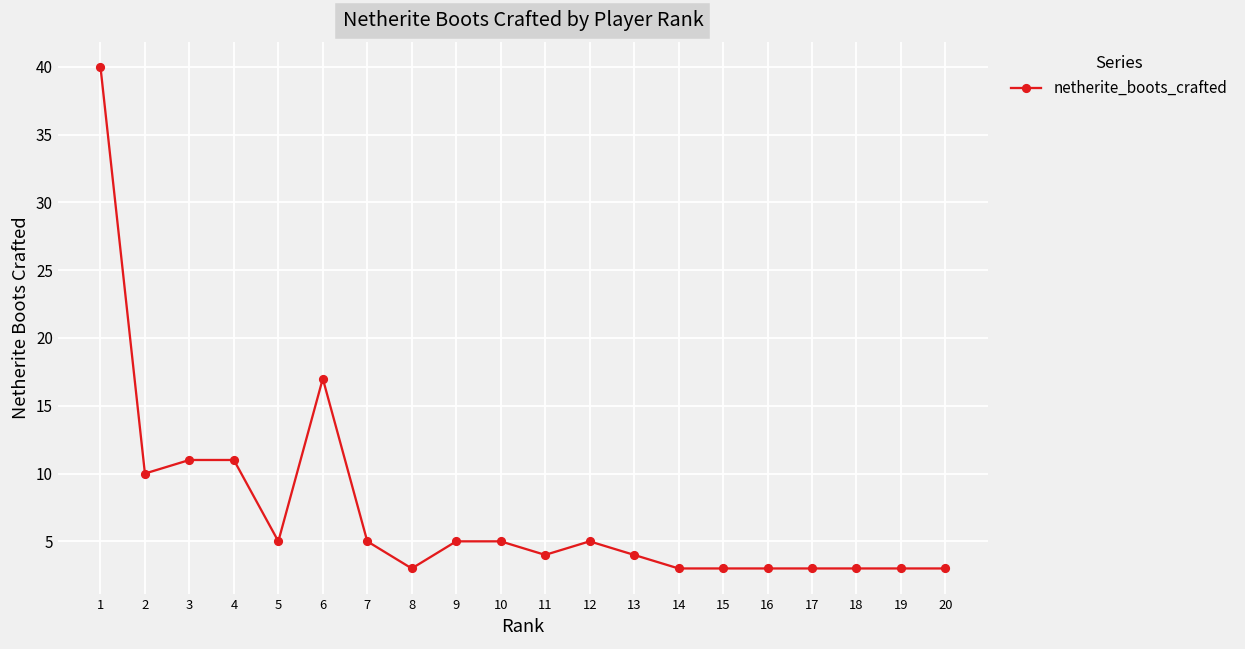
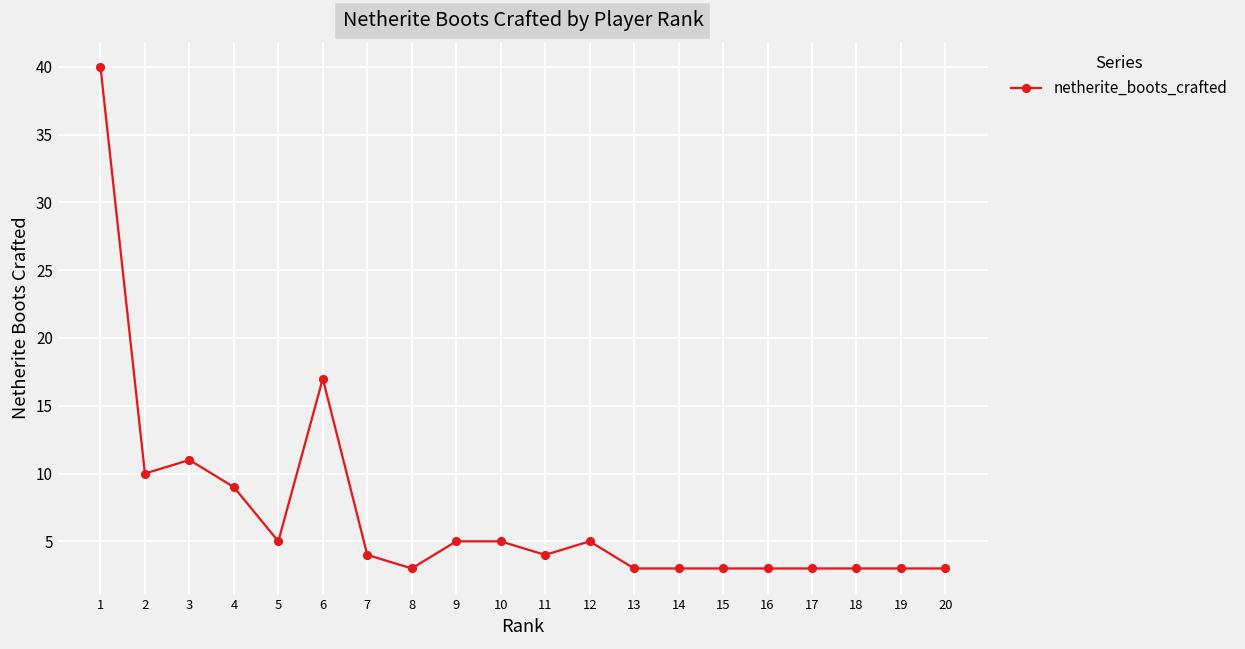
4: 11 -> 9
7: 5 -> 4
13: 4 -> 3
